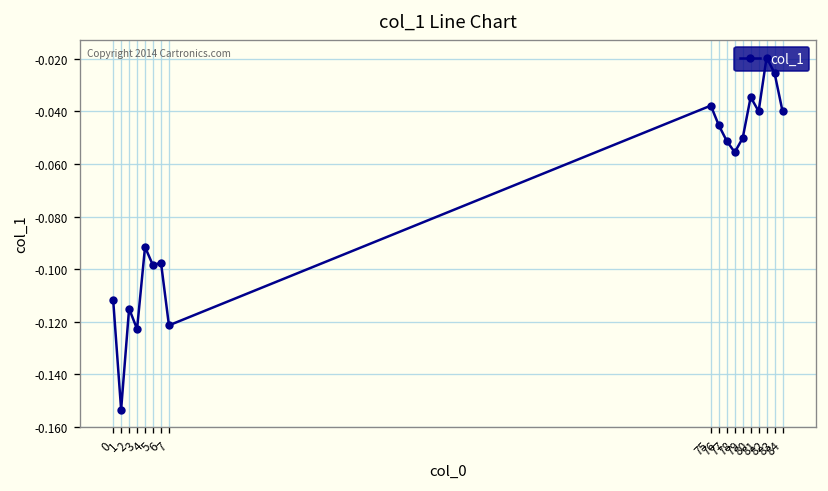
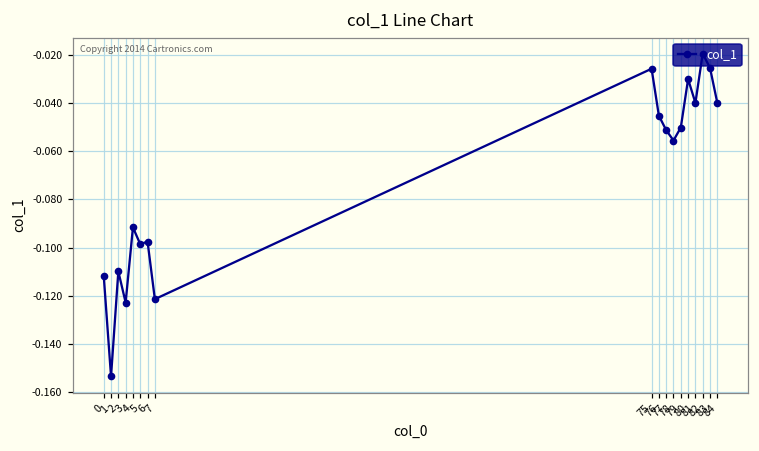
2: -0.115 -> -0.110
75: -0.038 -> -0.026
80: -0.035 -> -0.030
